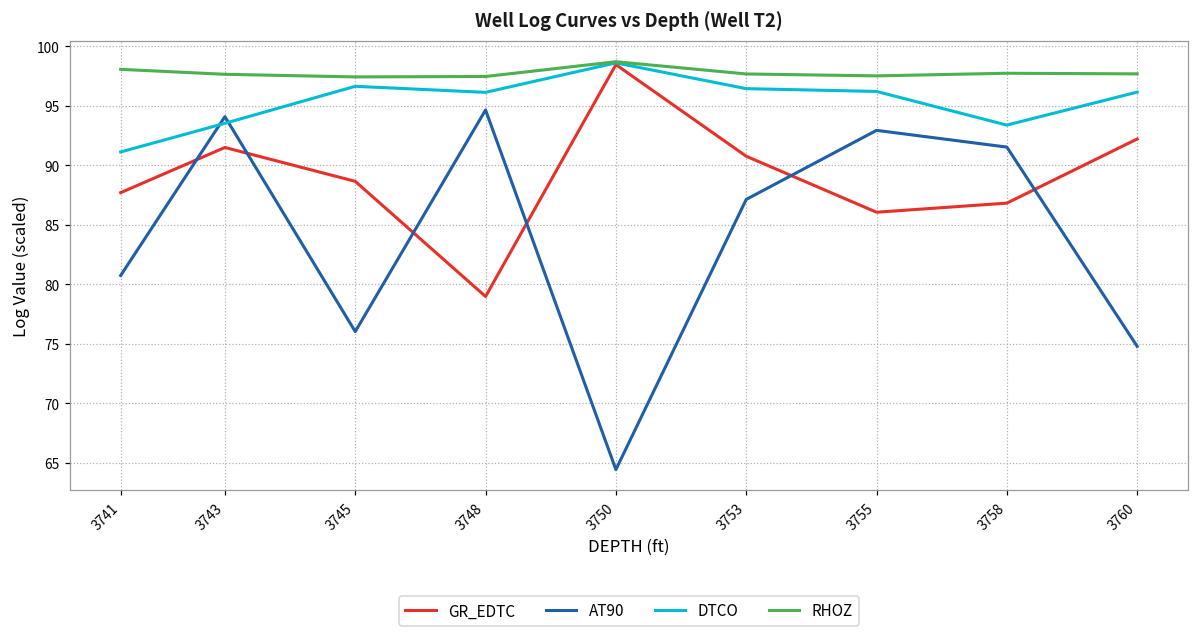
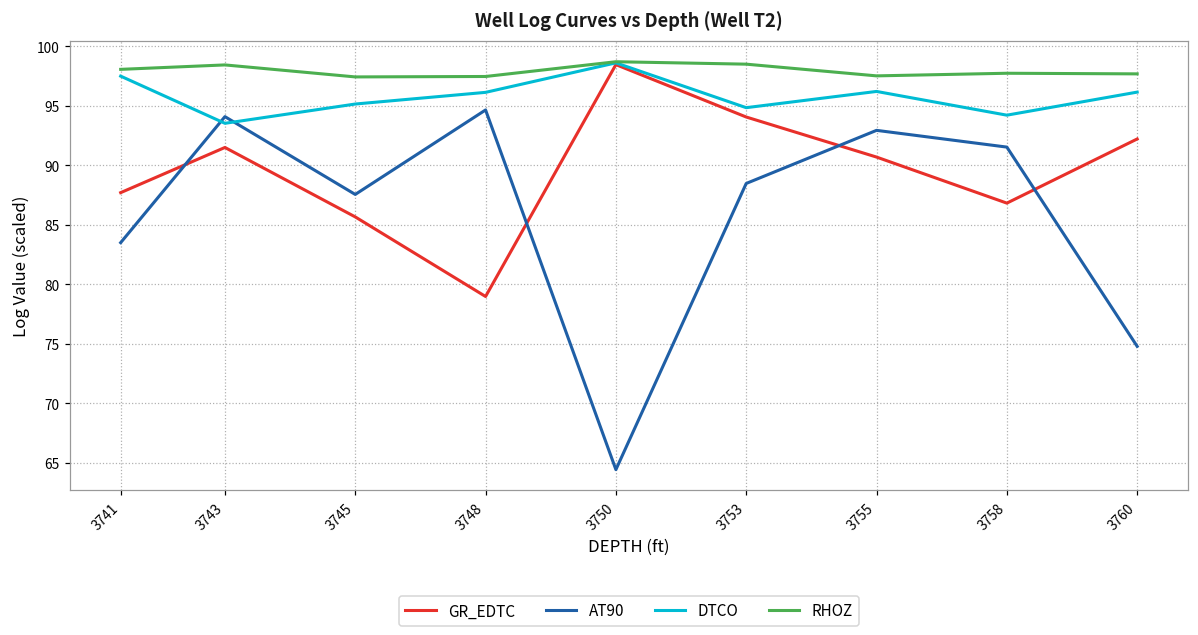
AT90, 3741: 80.8 -> 83.5
DTCO, 3741: 91.1 -> 97.5
RHOZ, 3743: 97.7 -> 98.4
GR_EDTC, 3745: 88.7 -> 85.7
AT90, 3745: 76.0 -> 87.6
DTCO, 3745: 96.7 -> 95.2
GR_EDTC, 3753: 90.8 -> 94.1
AT90, 3753: 87.1 -> 88.5
DTCO, 3753: 96.5 -> 94.9
RHOZ, 3753: 97.7 -> 98.5
GR_EDTC, 3755: 86.1 -> 90.7
DTCO, 3758: 93.4 -> 94.2
